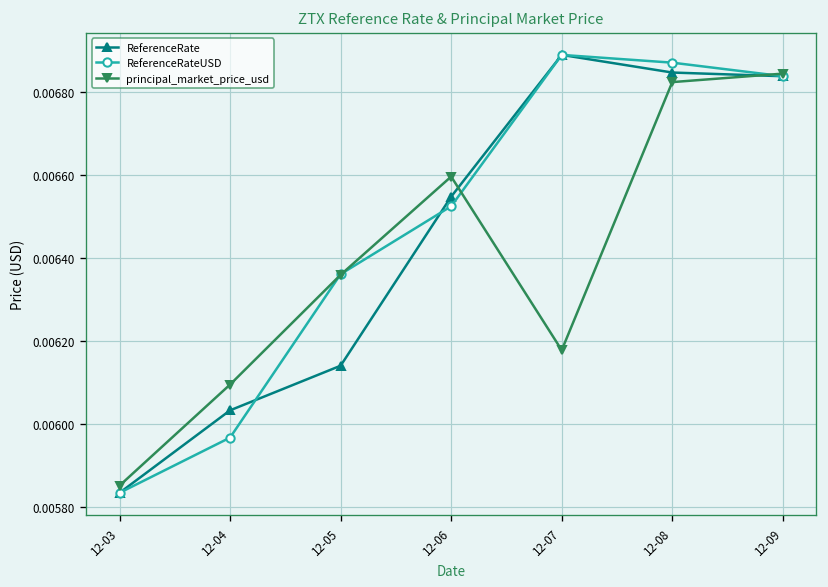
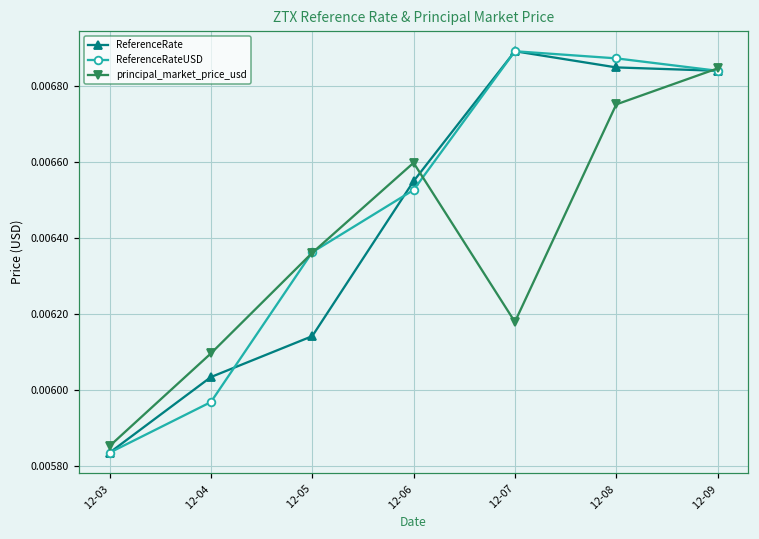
principal_market_price_usd, 12-08: 0.00682 -> 0.00675
